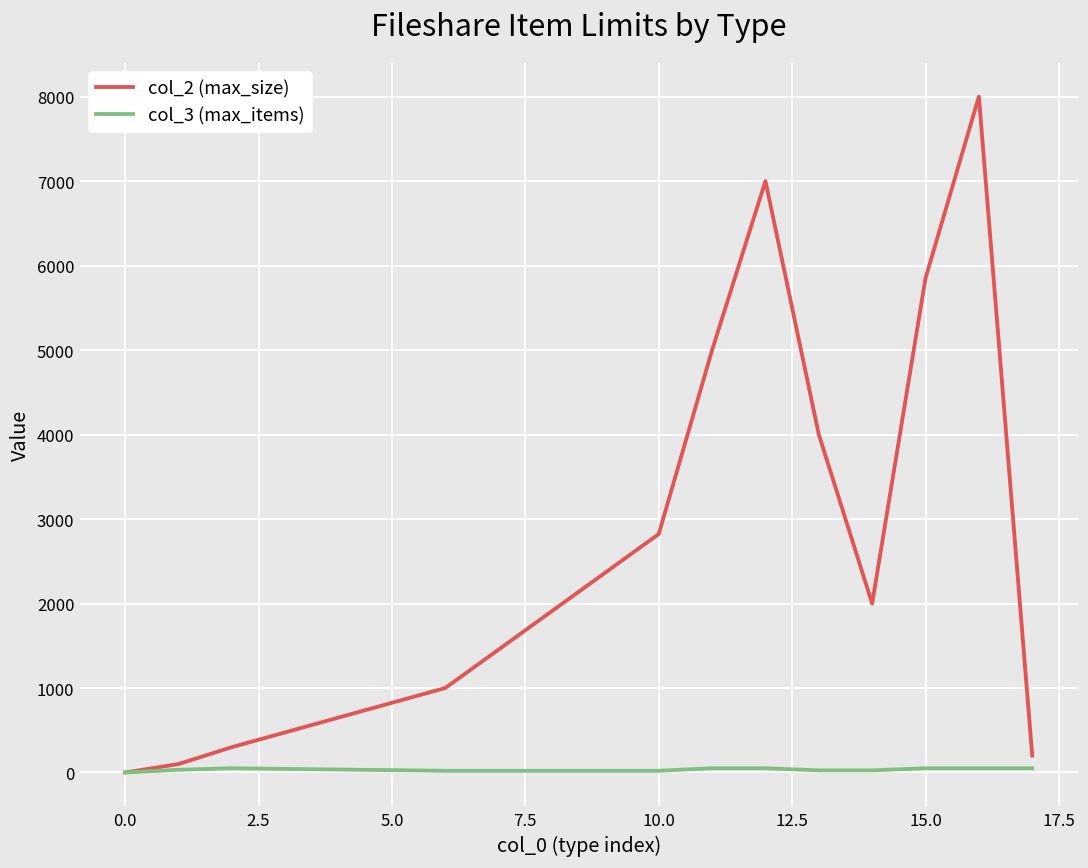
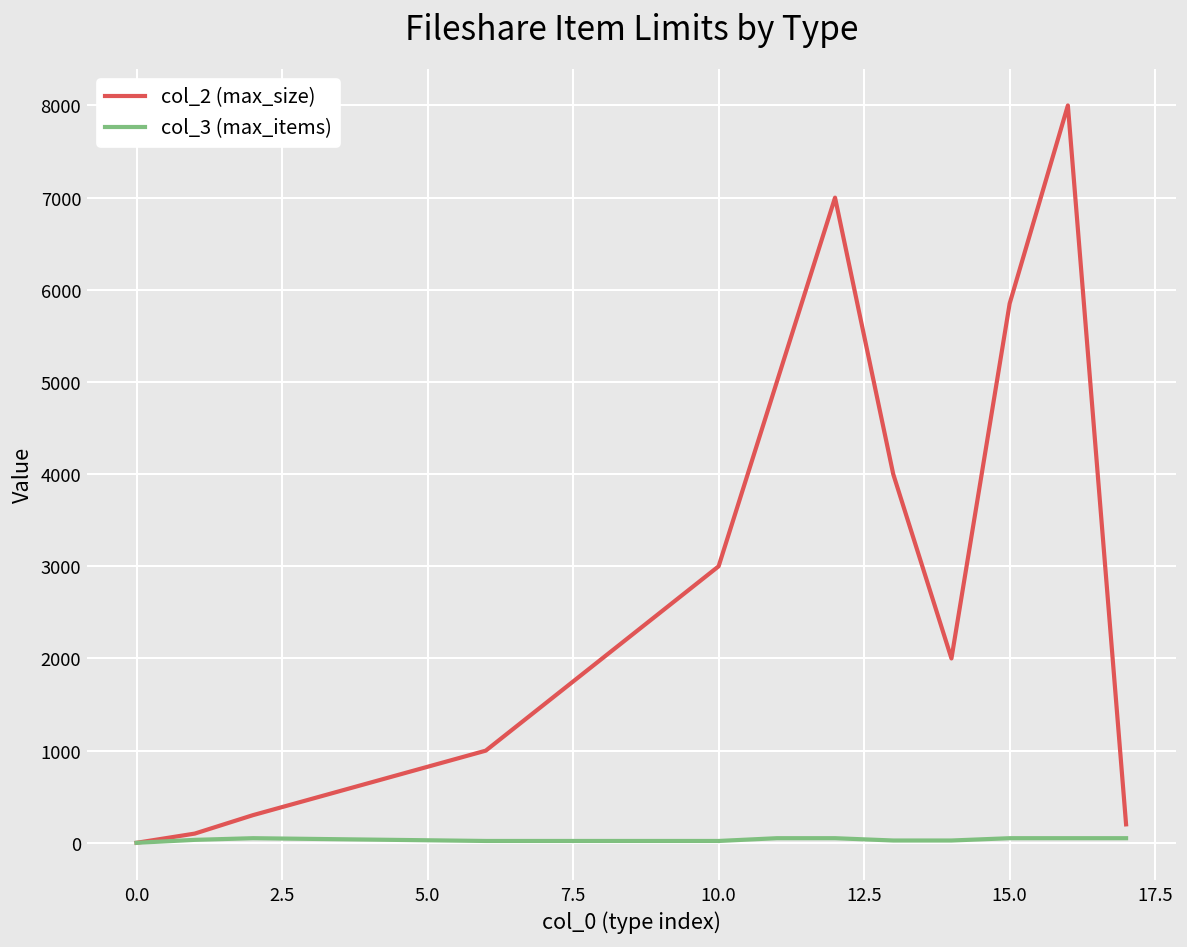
col_2 (max_size), 10.0: 2800 -> 3000
